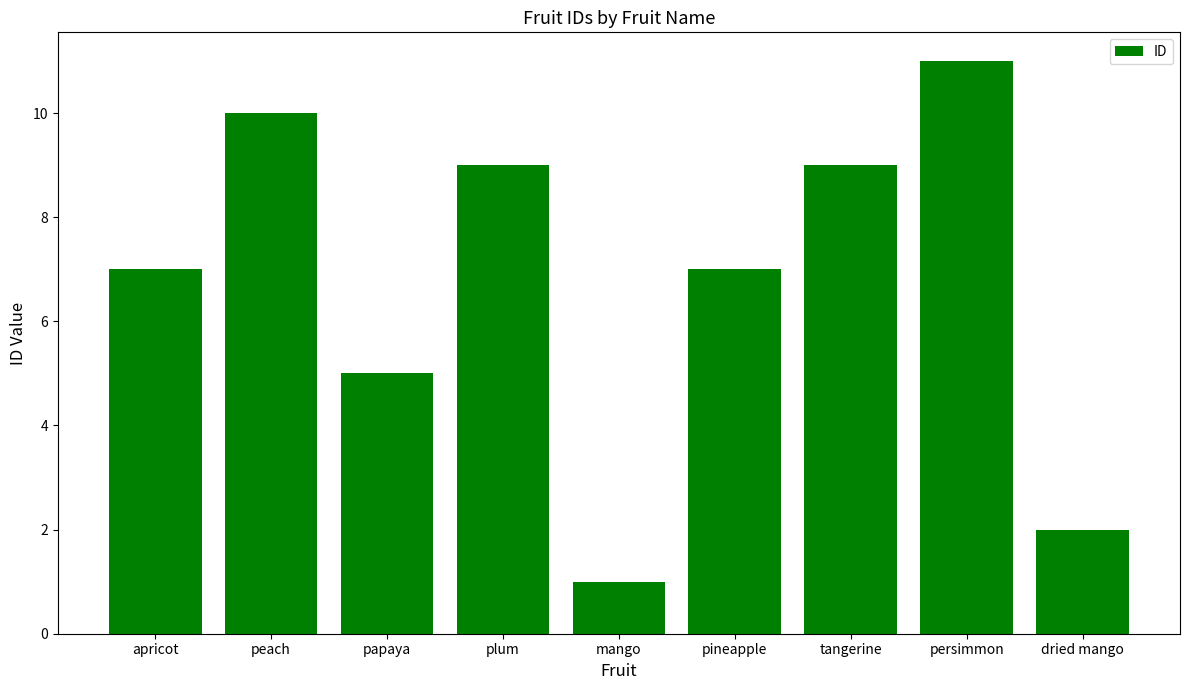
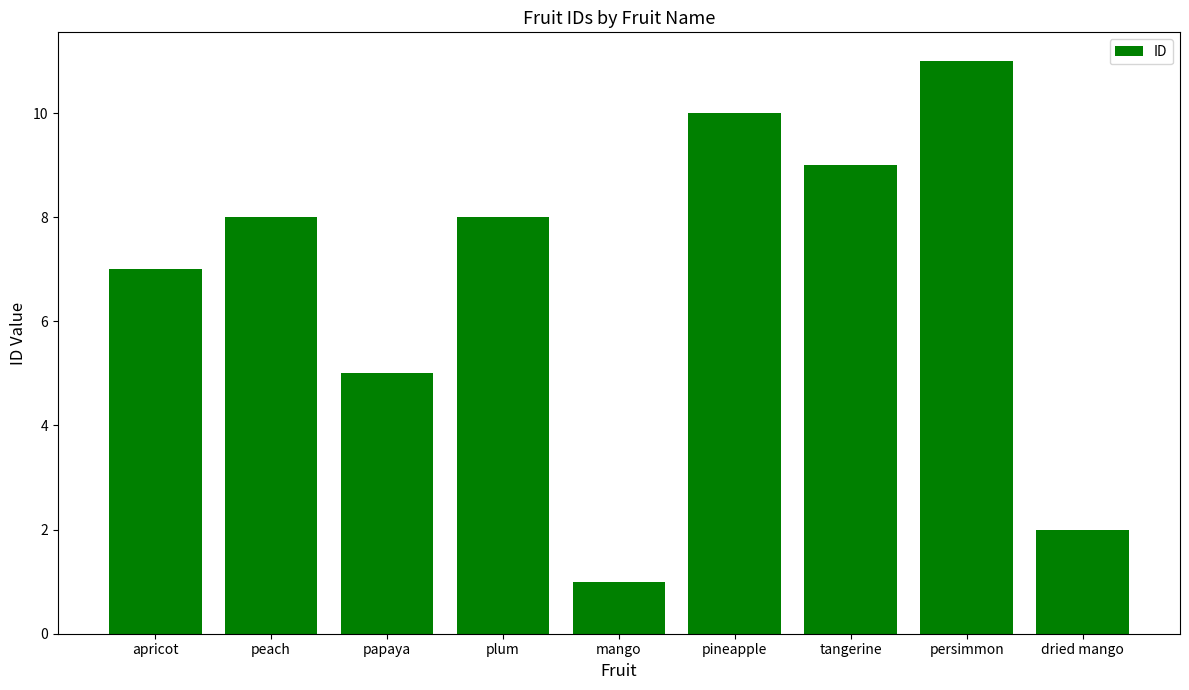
peach: 10 -> 8
plum: 9 -> 8
pineapple: 7 -> 10
